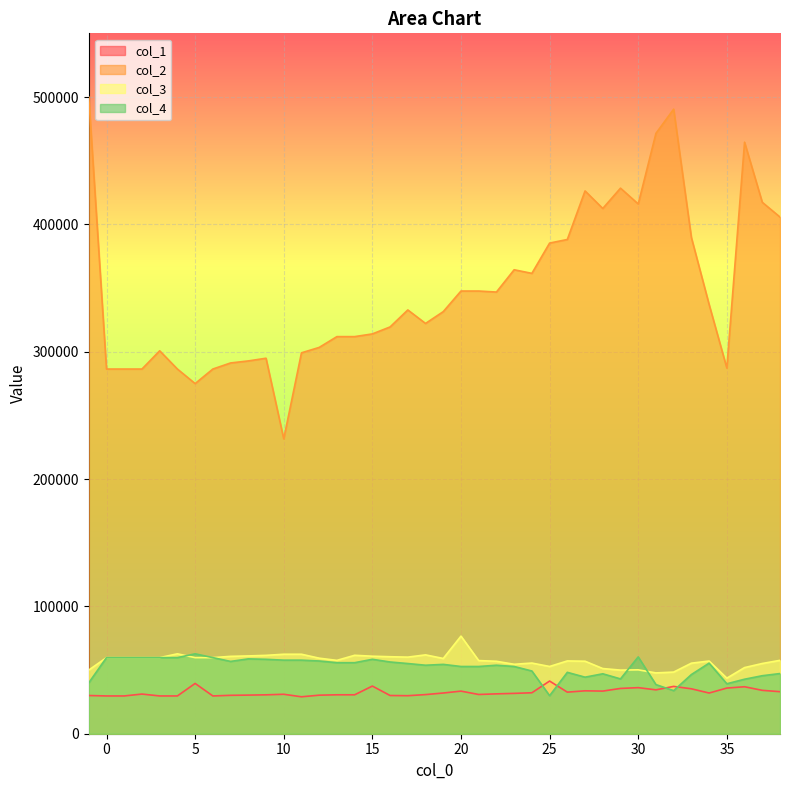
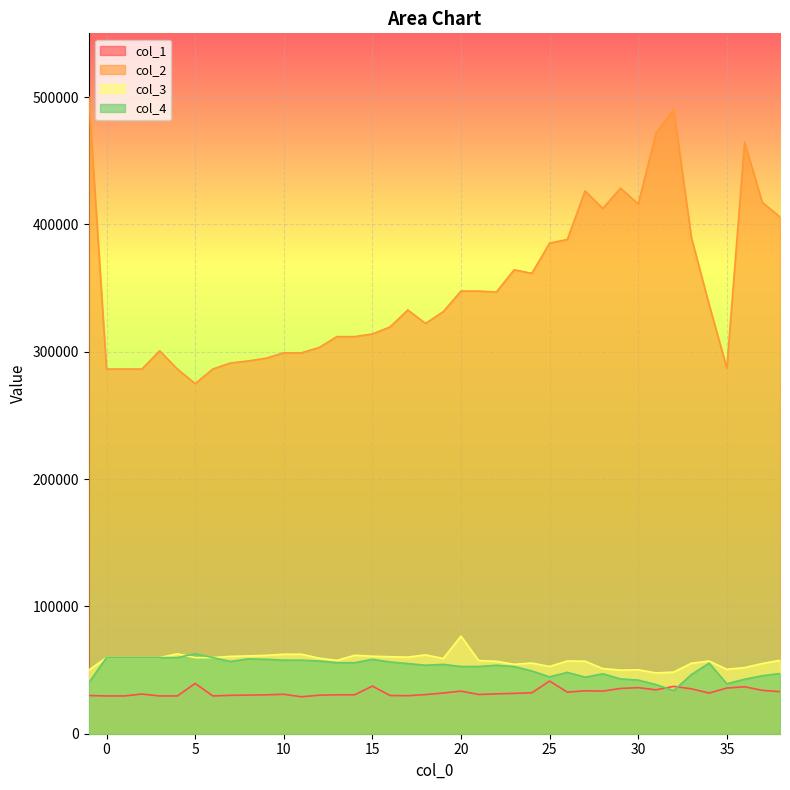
col_2, 10: 232000 -> 299000
col_4, 25: 30000 -> 45000
col_4, 30: 60000 -> 42000
col_3, 35: 44000 -> 51000
